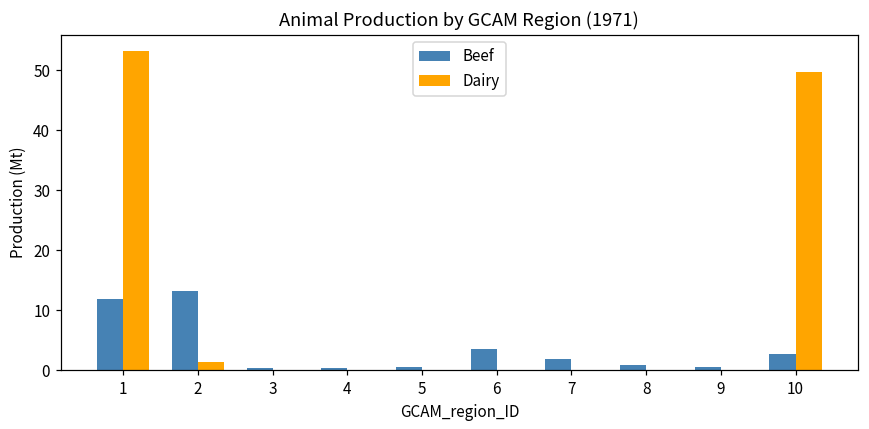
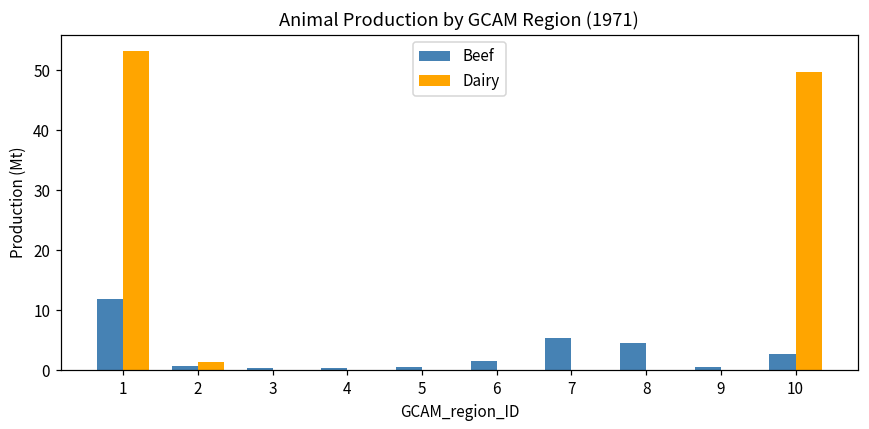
Beef, 2: 13 -> 1
Beef, 6: 4 -> 2
Beef, 7: 2 -> 5
Beef, 8: 1 -> 5
